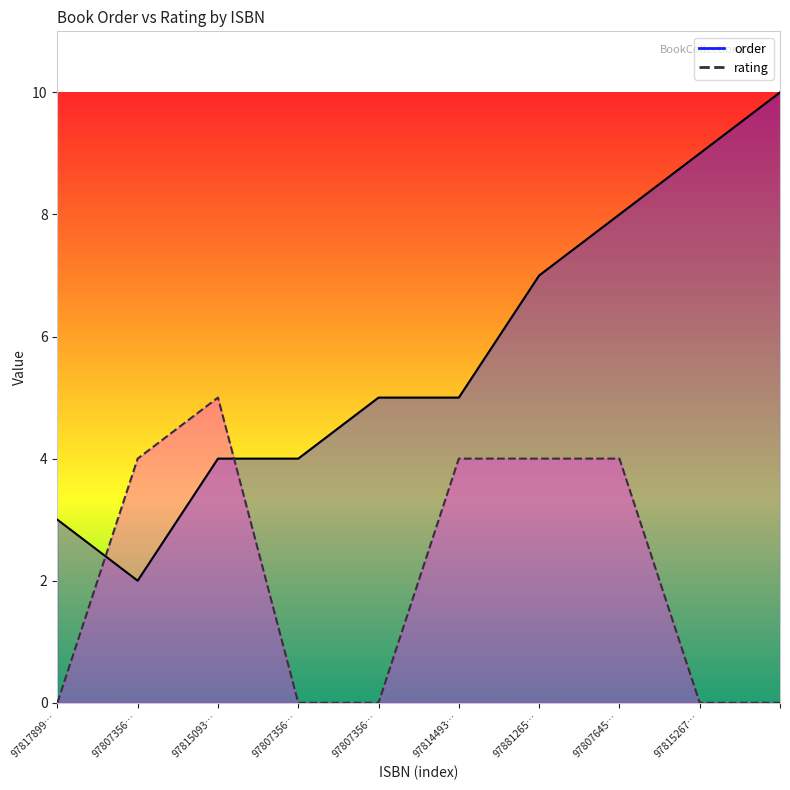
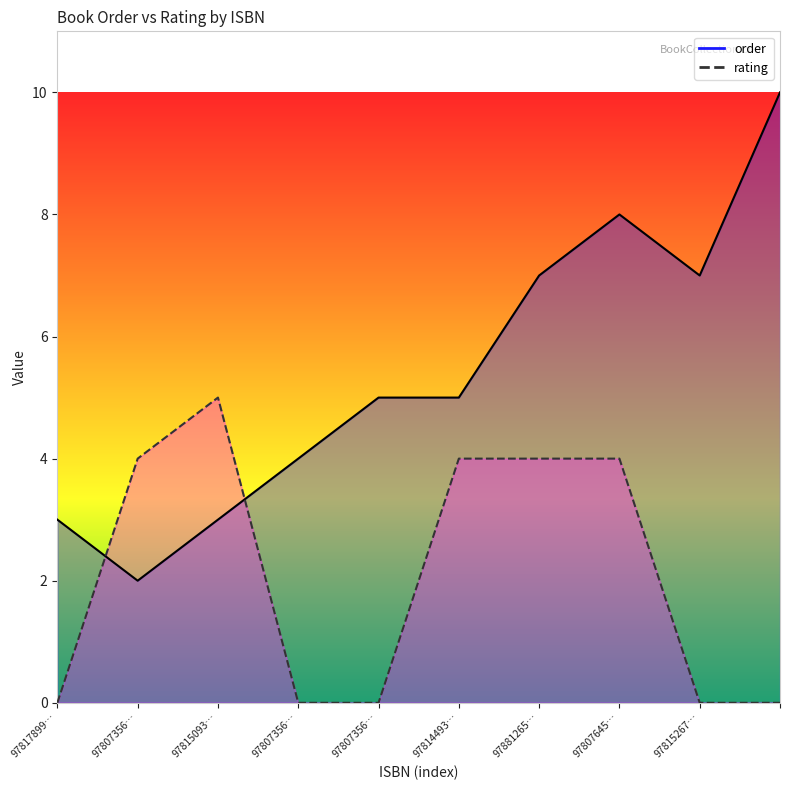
order, 97815093…: 4 -> 3
order, 97815267…: 9 -> 7
